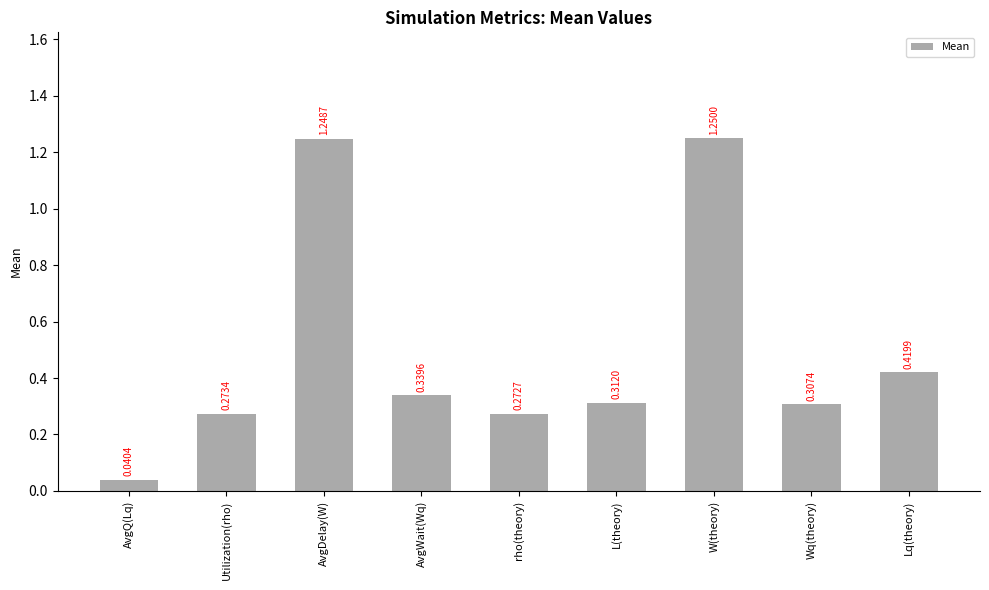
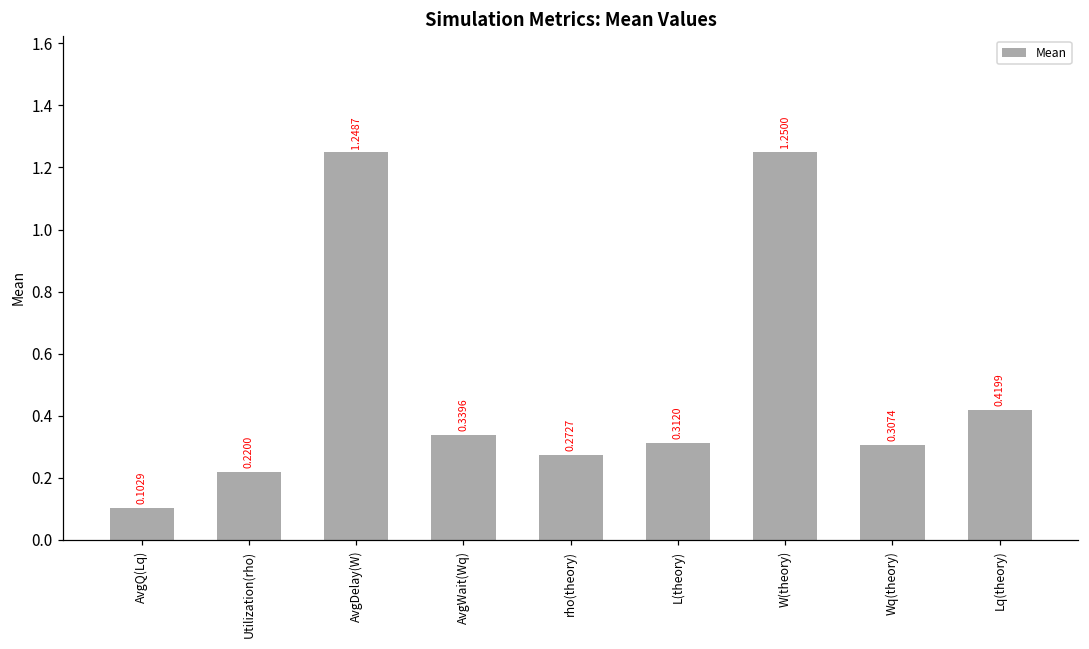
AvgQ(Lq): 0.0404 -> 0.1029
Utilization(rho): 0.2734 -> 0.2200
